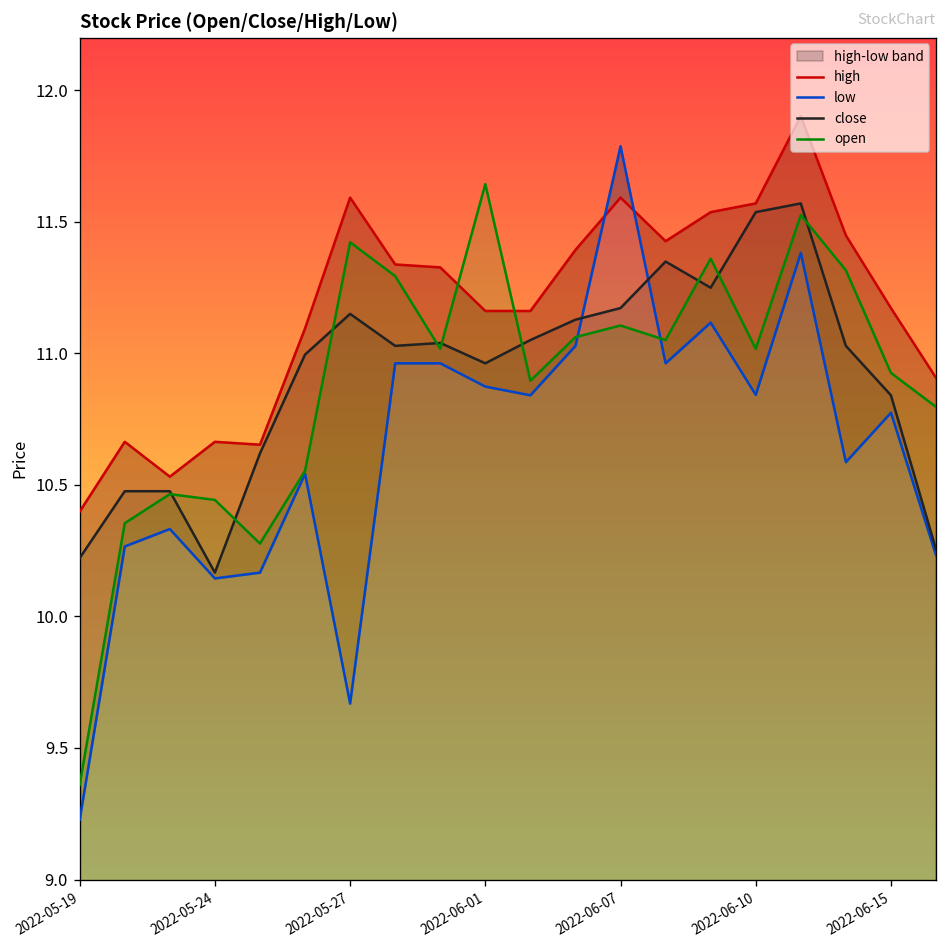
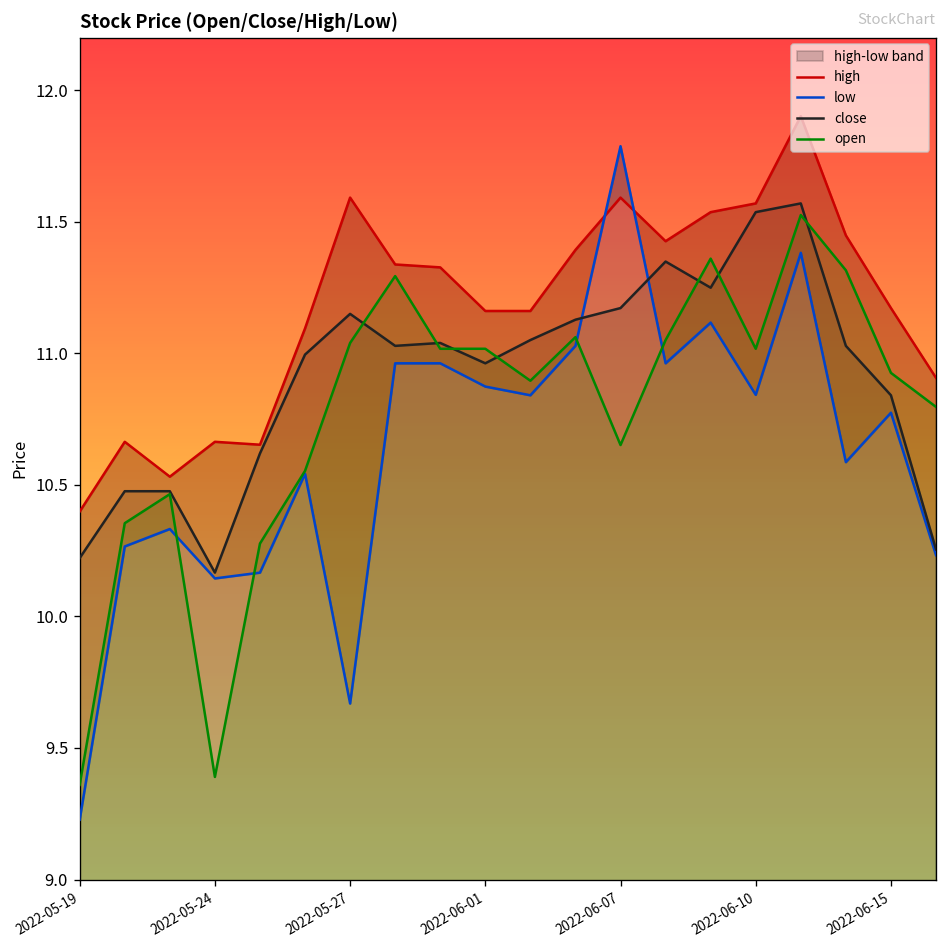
open, 2022-05-24: 10.44 -> 9.39
open, 2022-05-27: 11.42 -> 11.04
open, 2022-06-01: 11.64 -> 11.02
open, 2022-06-07: 11.11 -> 10.65
